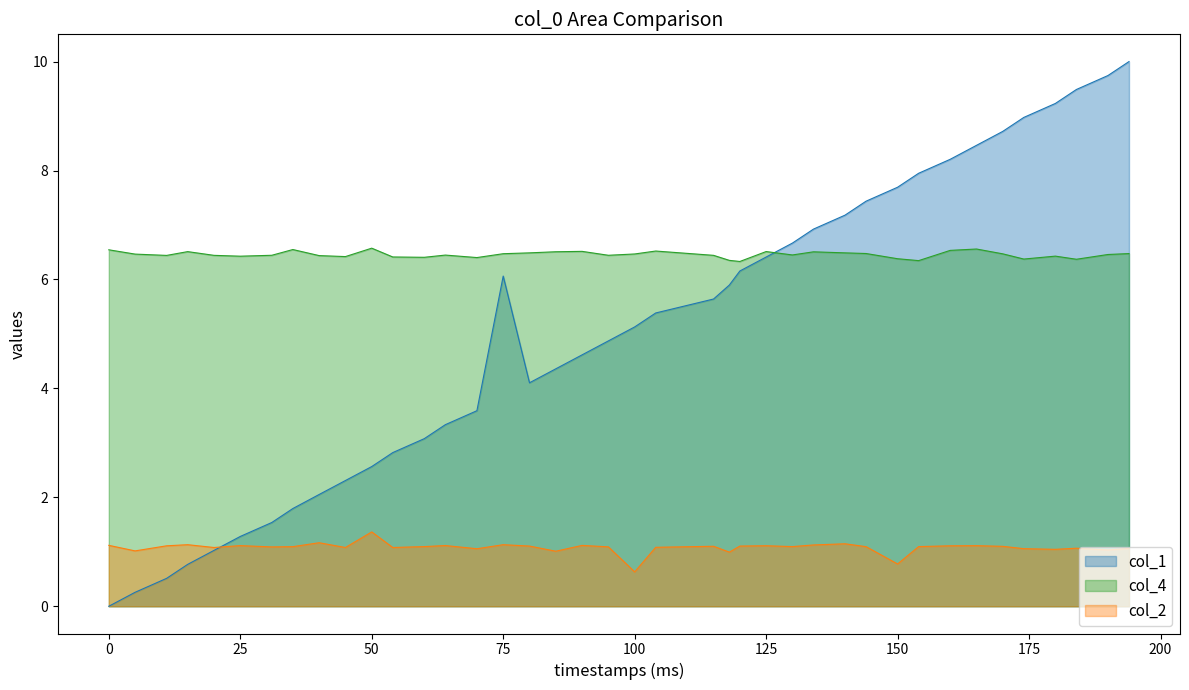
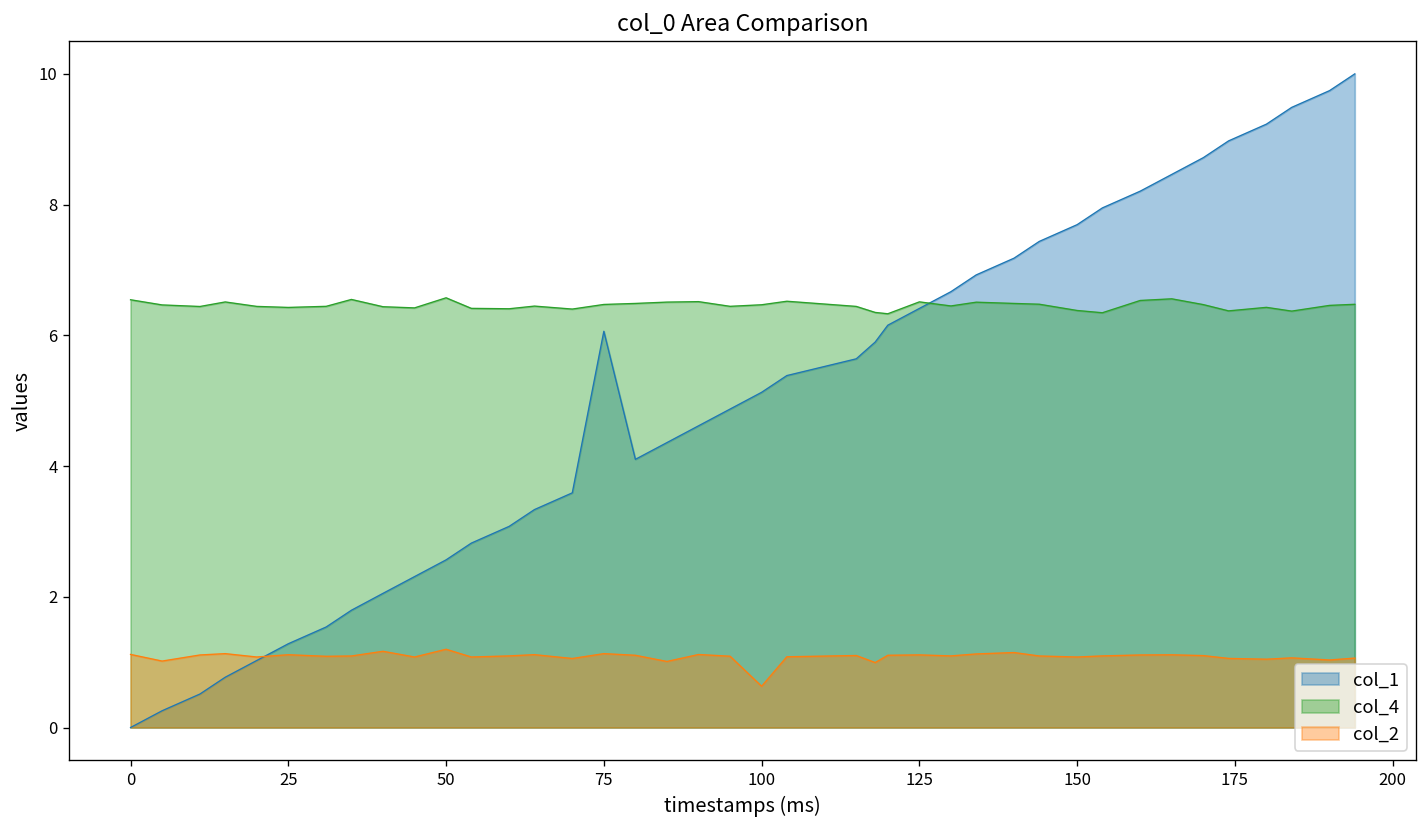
col_2, 50: 1.4 -> 1.2
col_2, 150: 0.8 -> 1.1
